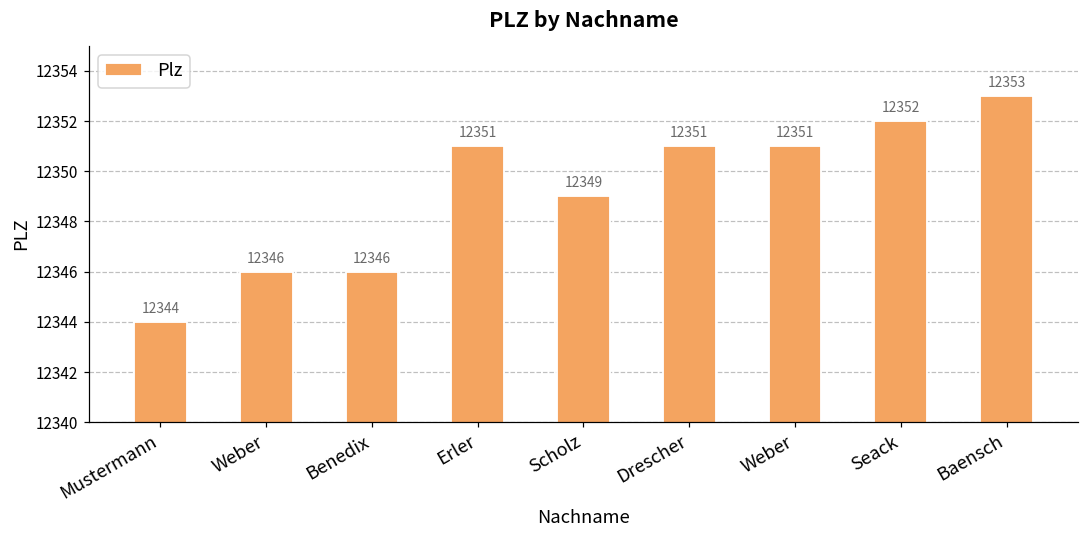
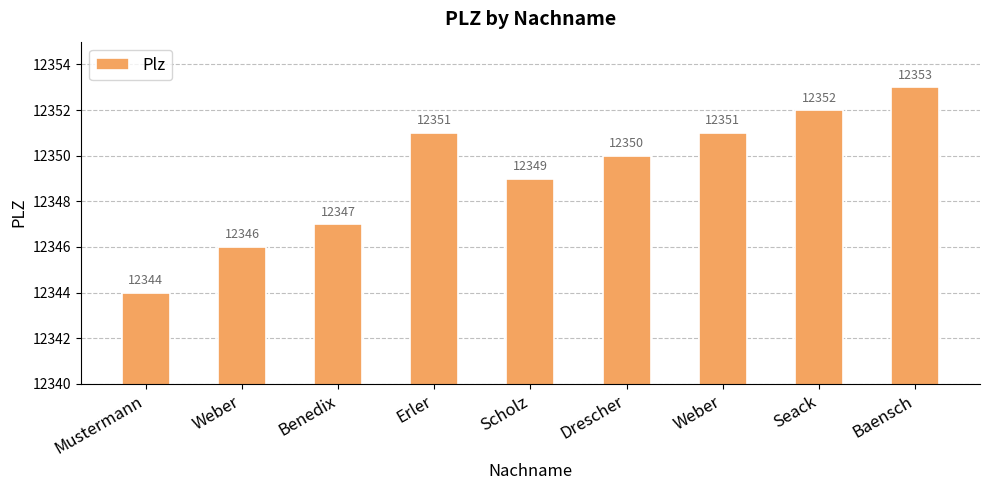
Benedix: 12346 -> 12347
Drescher: 12351 -> 12350
